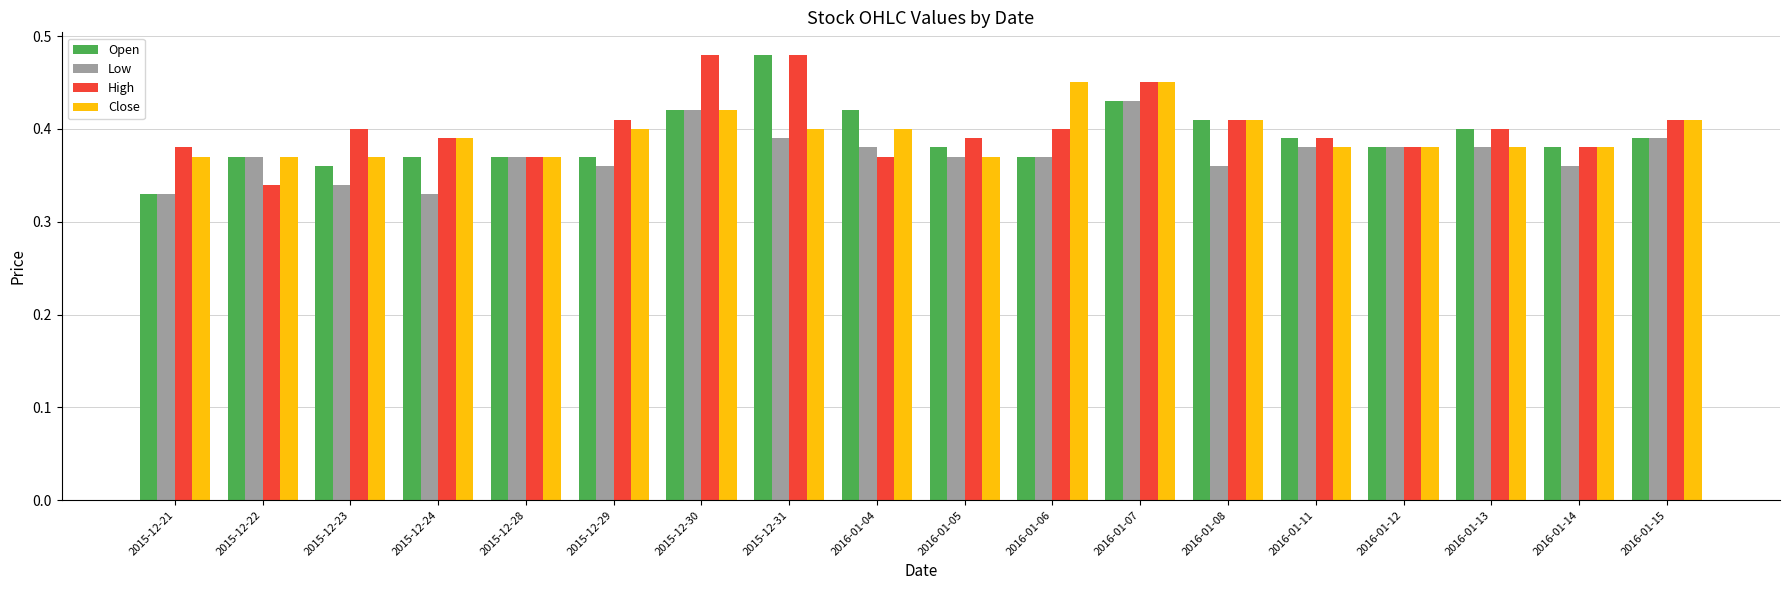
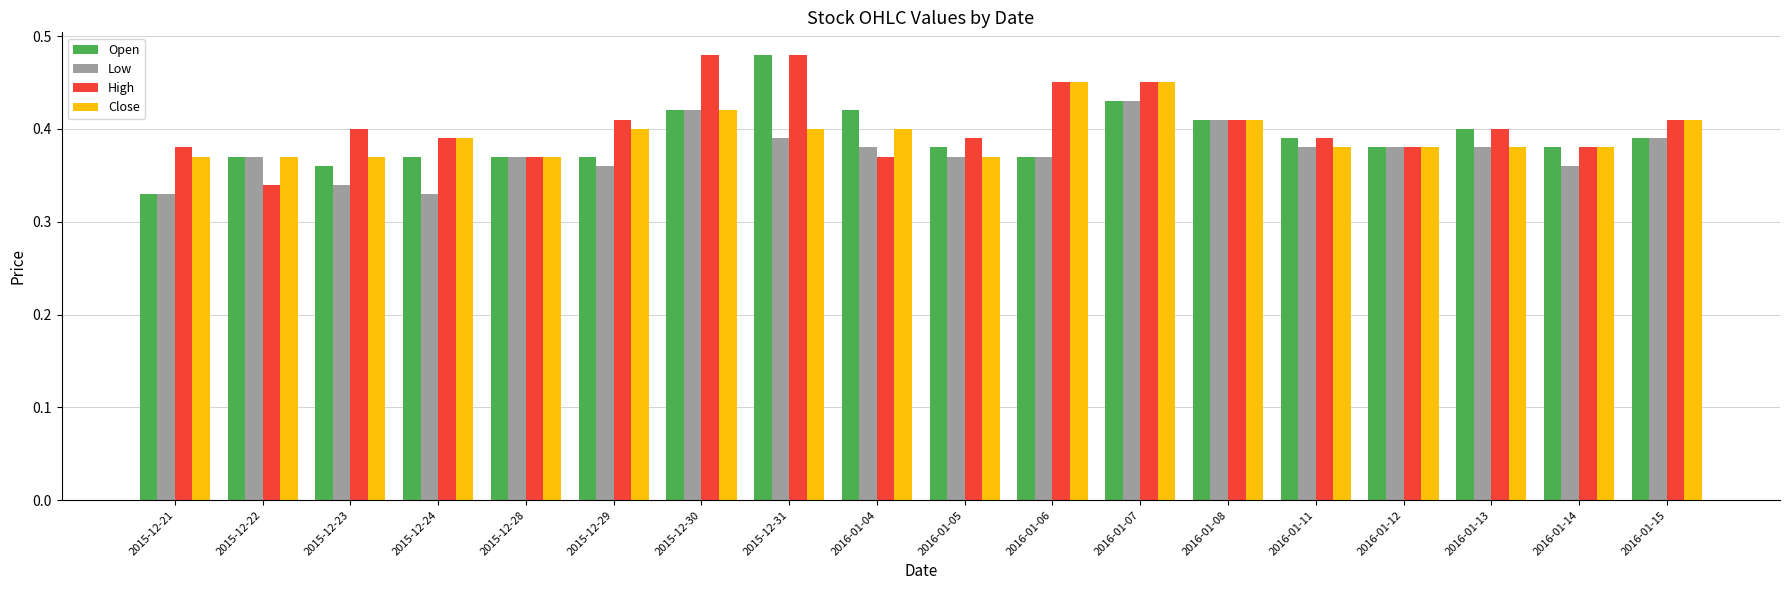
High, 2016-01-06: 0.40 -> 0.45
Low, 2016-01-08: 0.36 -> 0.41
